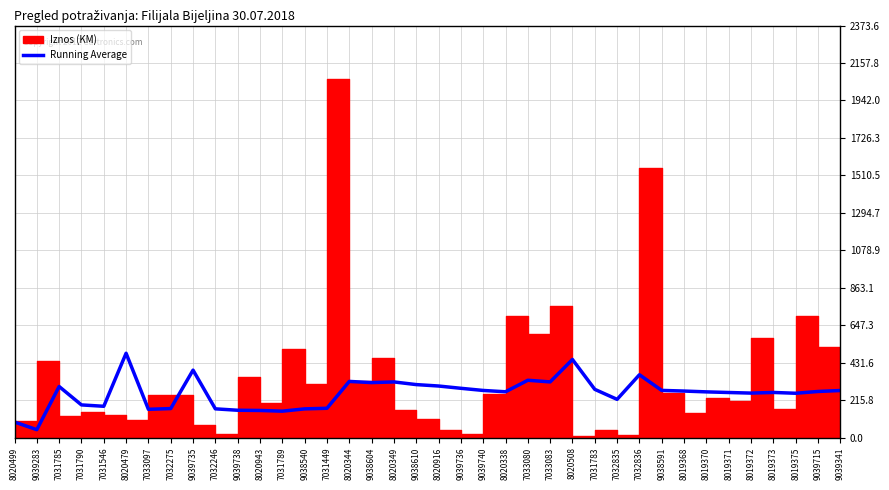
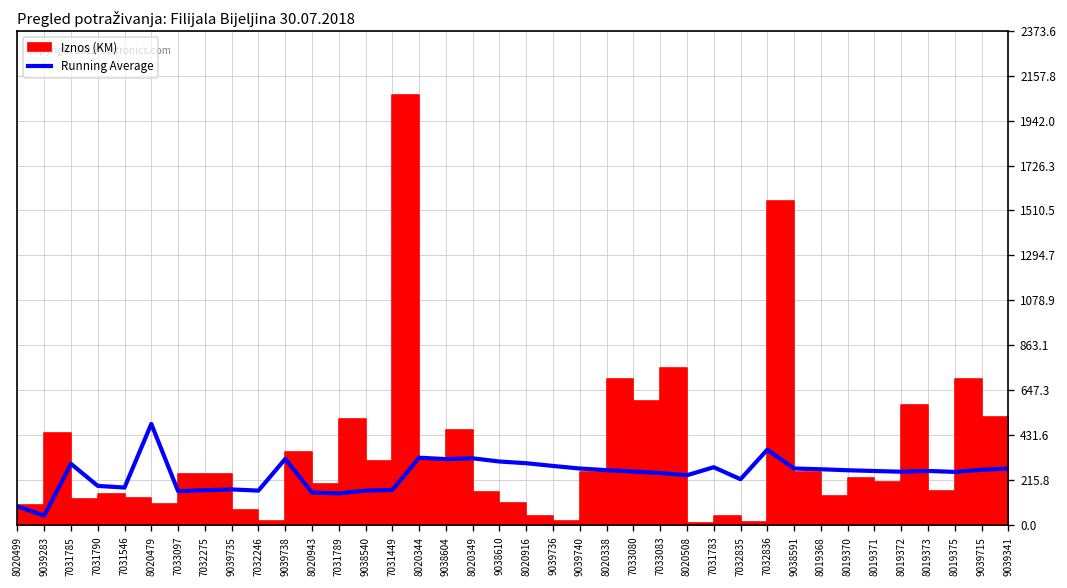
Running Average, 9039735: 390 -> 170
Running Average, 9039738: 160 -> 320
Running Average, 7033080: 330 -> 260
Running Average, 7033083: 320 -> 250
Running Average, 8020508: 450 -> 240
